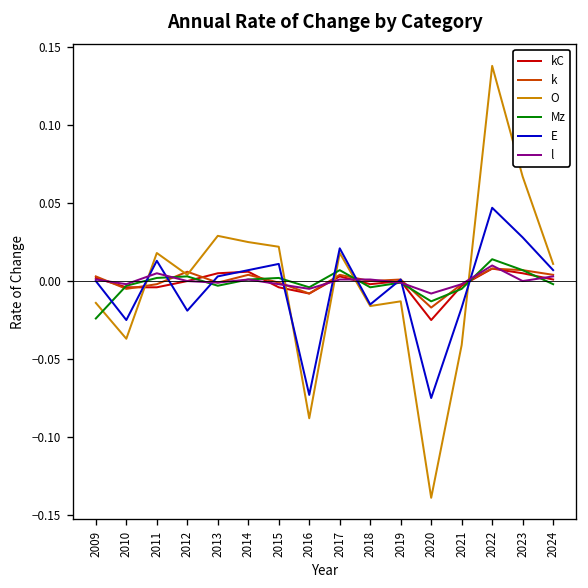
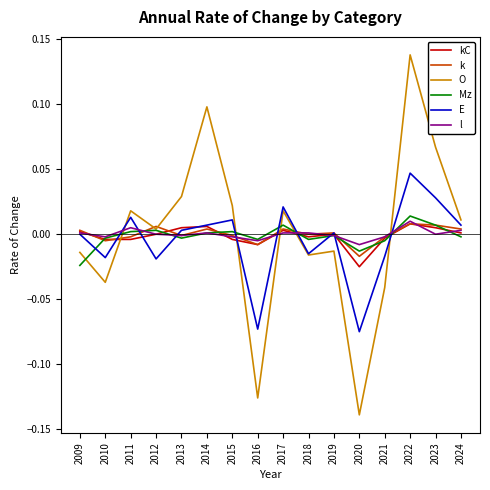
E, 2010: -0.025 -> -0.018
O, 2014: 0.025 -> 0.098
O, 2016: -0.088 -> -0.126
